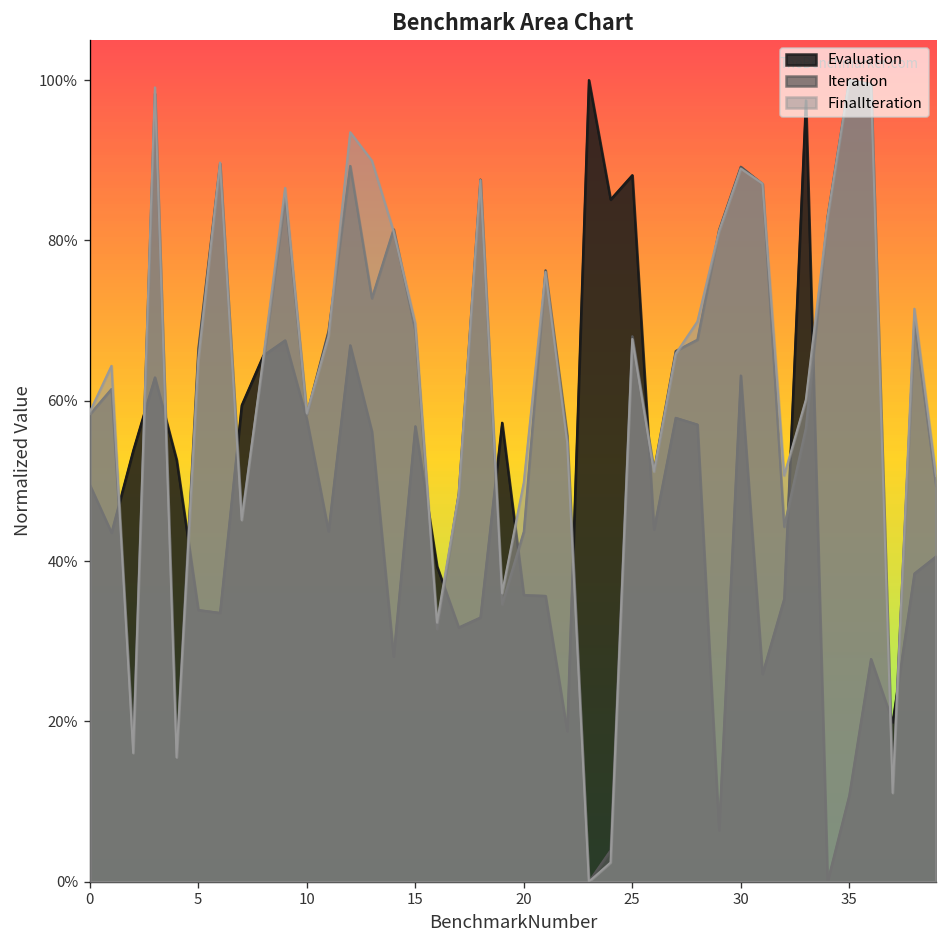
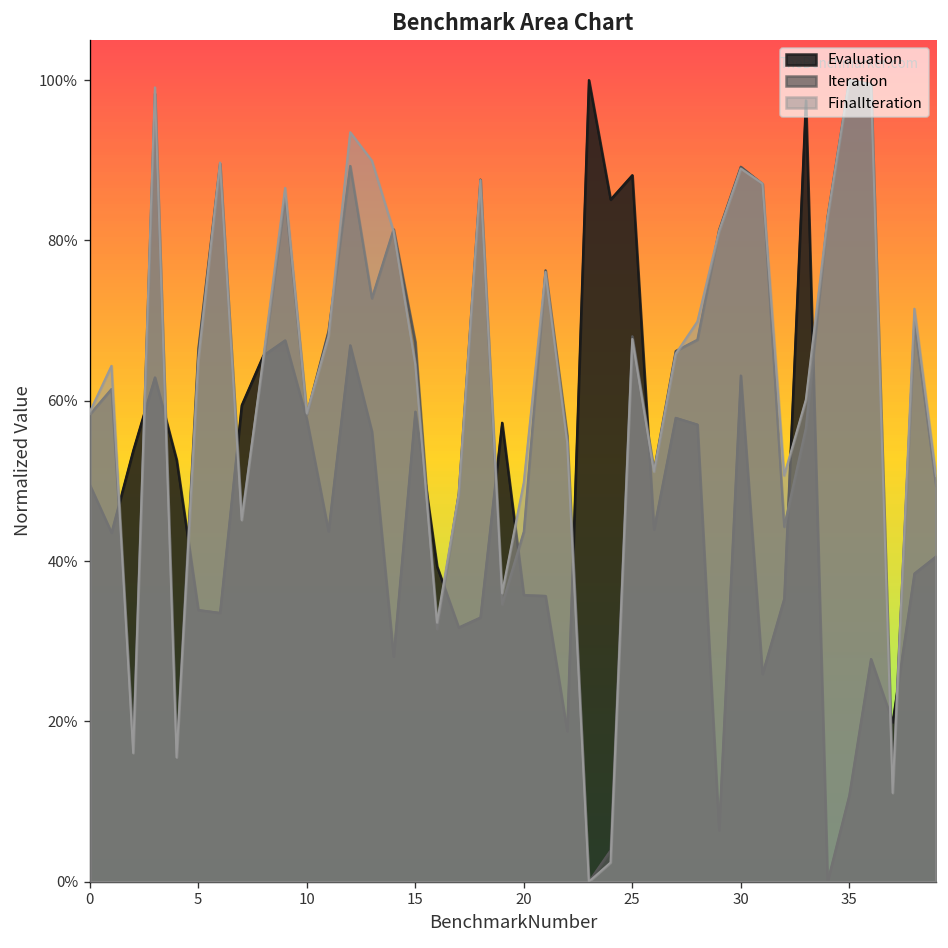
Evaluation, 15: 57% -> 59%
Iteration, 15: 69% -> 67%
FinalIteration, 15: 70% -> 65%
